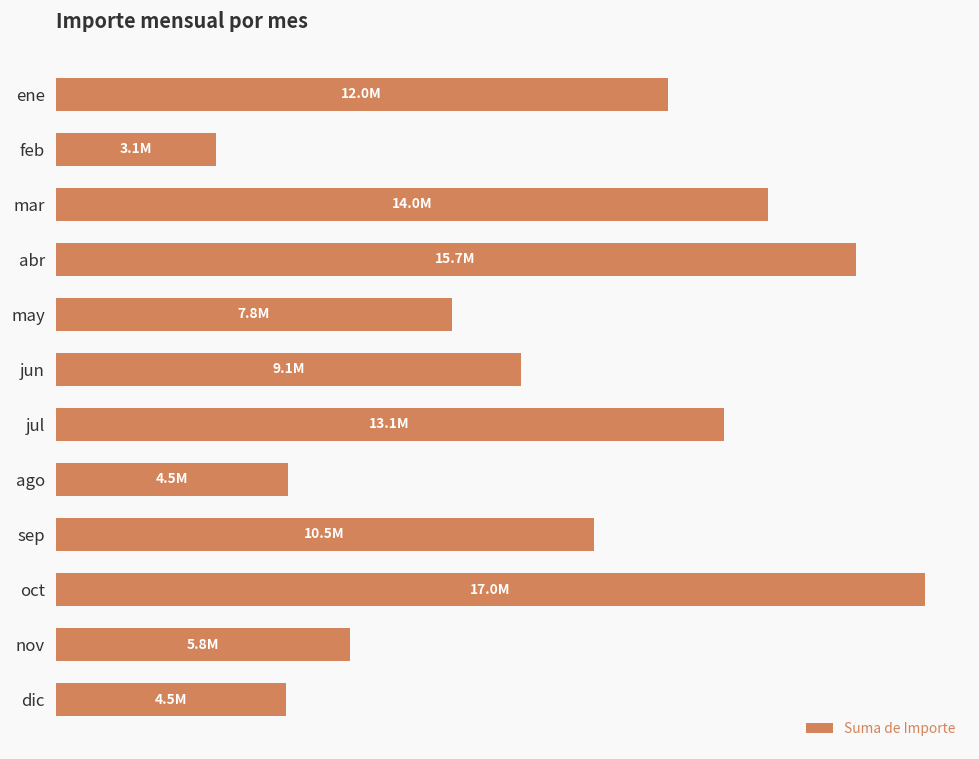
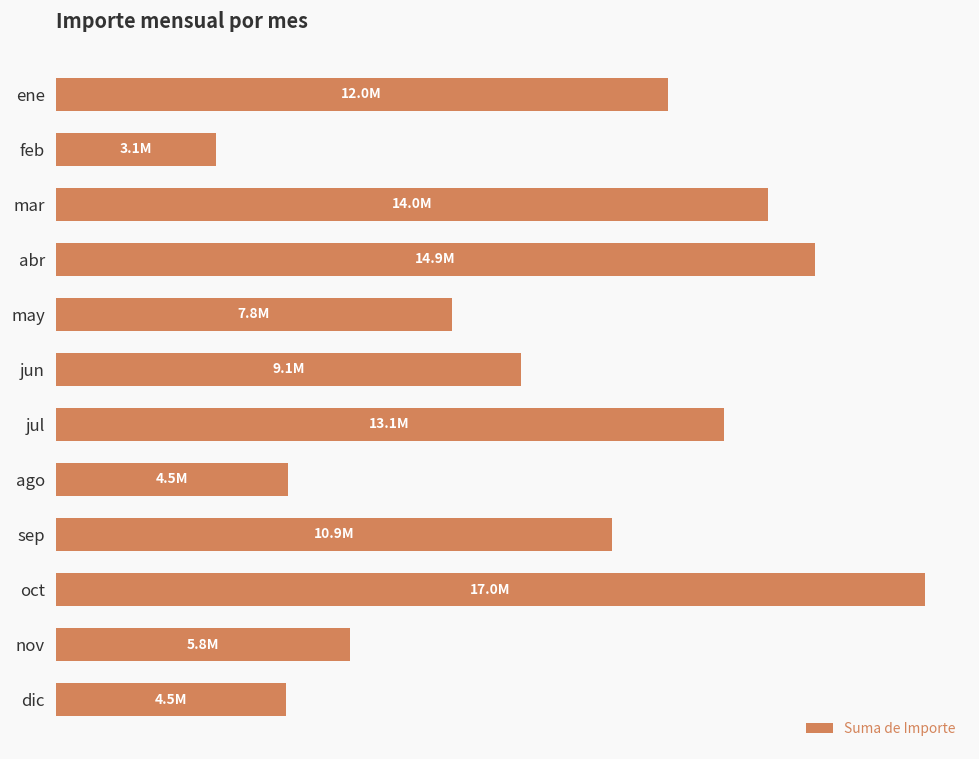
abr: 15.7M -> 14.9M
sep: 10.5M -> 10.9M
